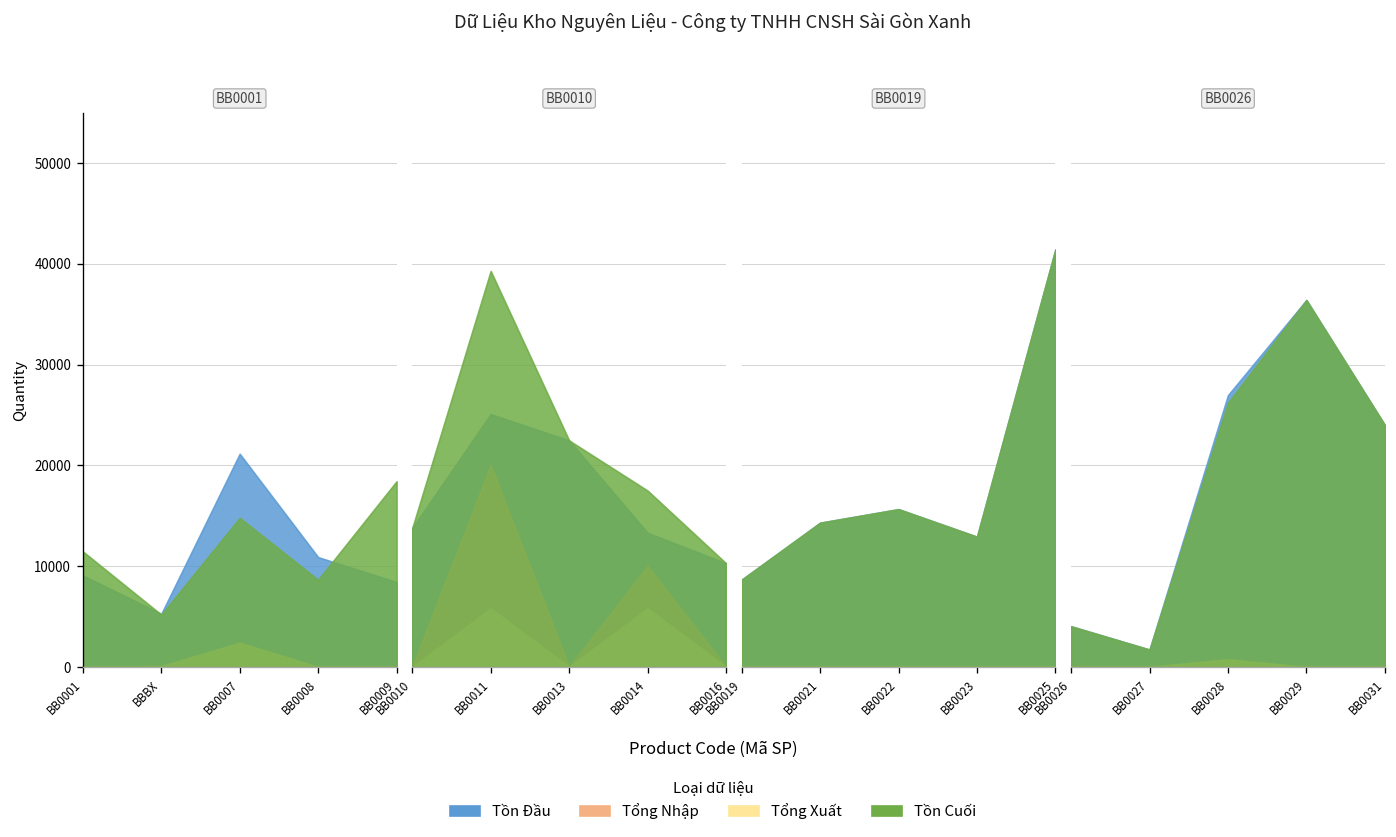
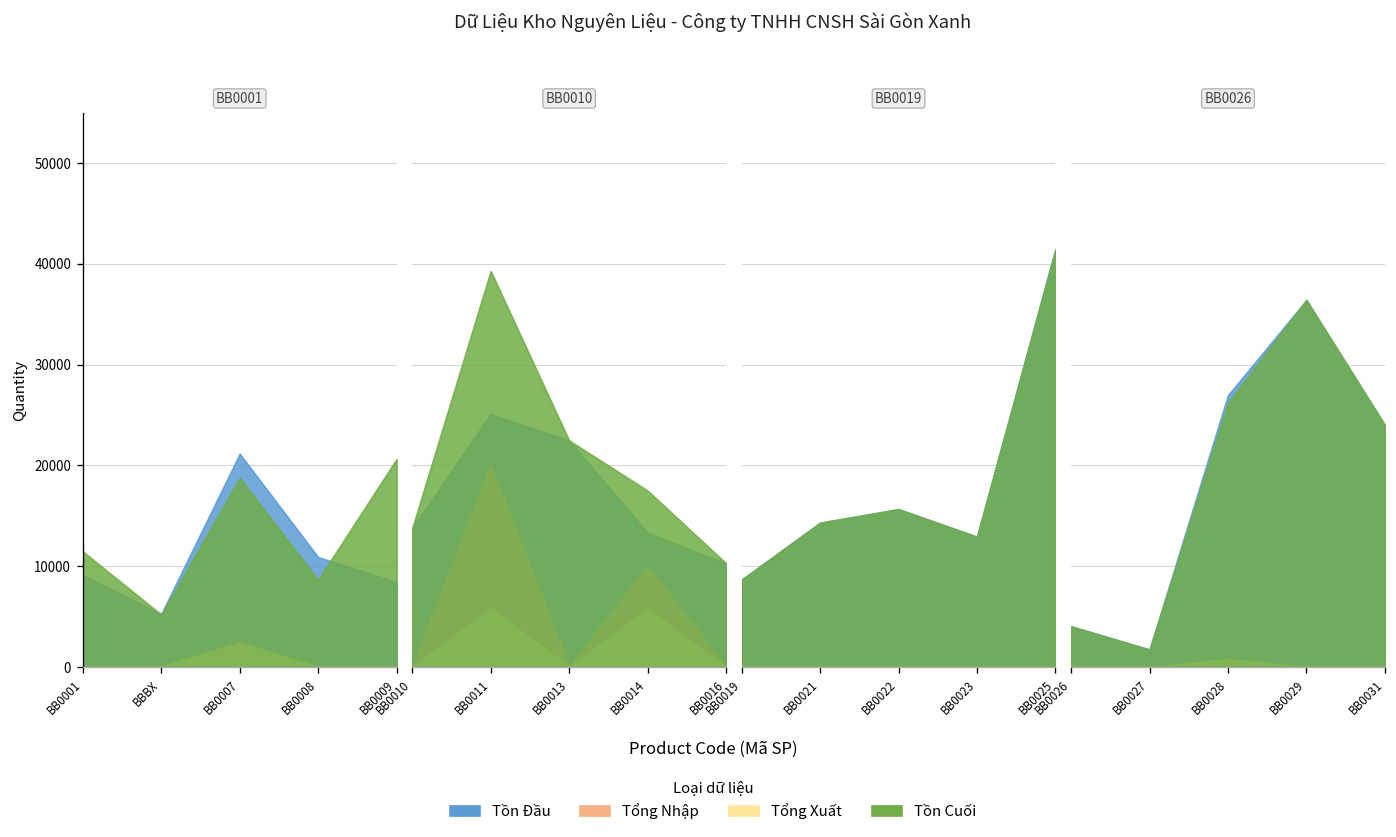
BB0001, Tồn Cuối, BB0007: 15000 -> 19000
BB0001, Tồn Cuối, BB0009: 18000 -> 21000
